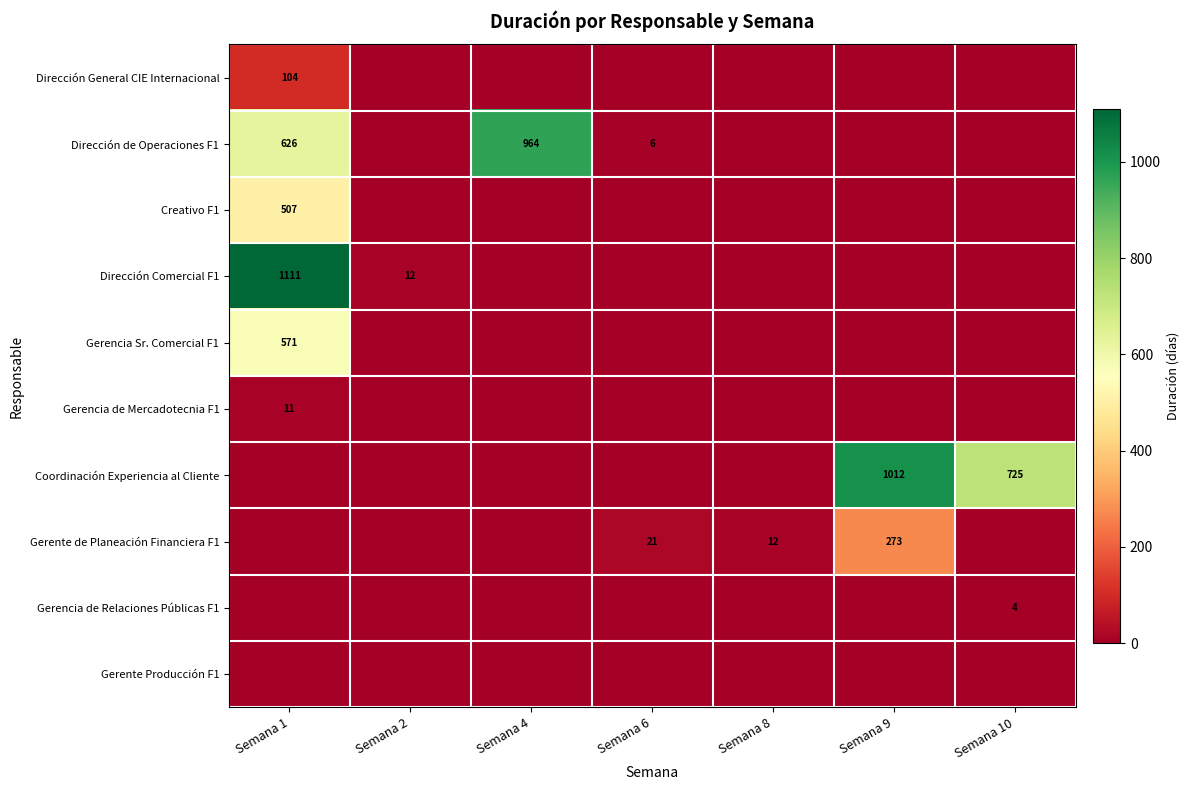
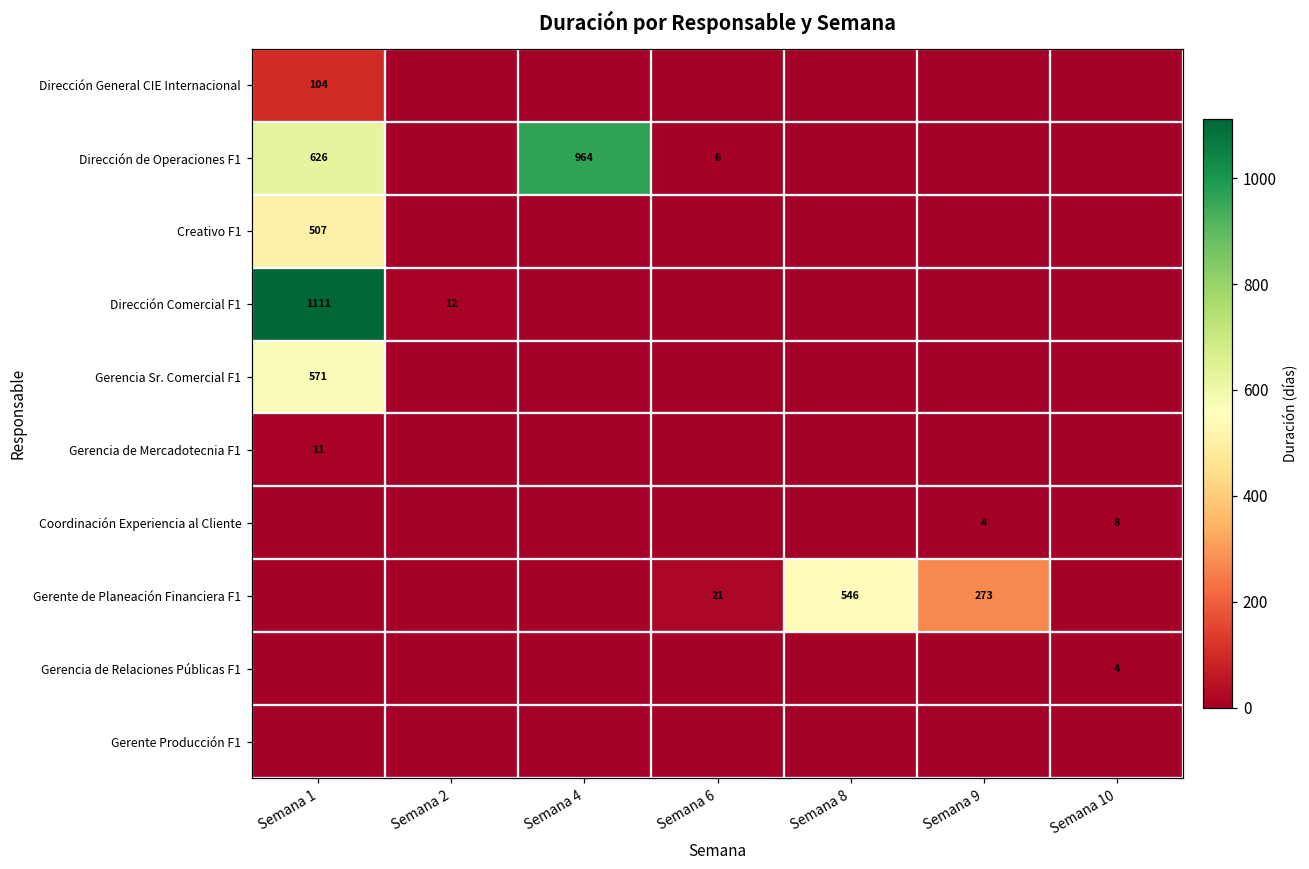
Coordinación Experiencia al Cliente, Semana 9: 1012 -> 4
Coordinación Experiencia al Cliente, Semana 10: 725 -> 8
Gerente de Planeación Financiera F1, Semana 8: 12 -> 546
